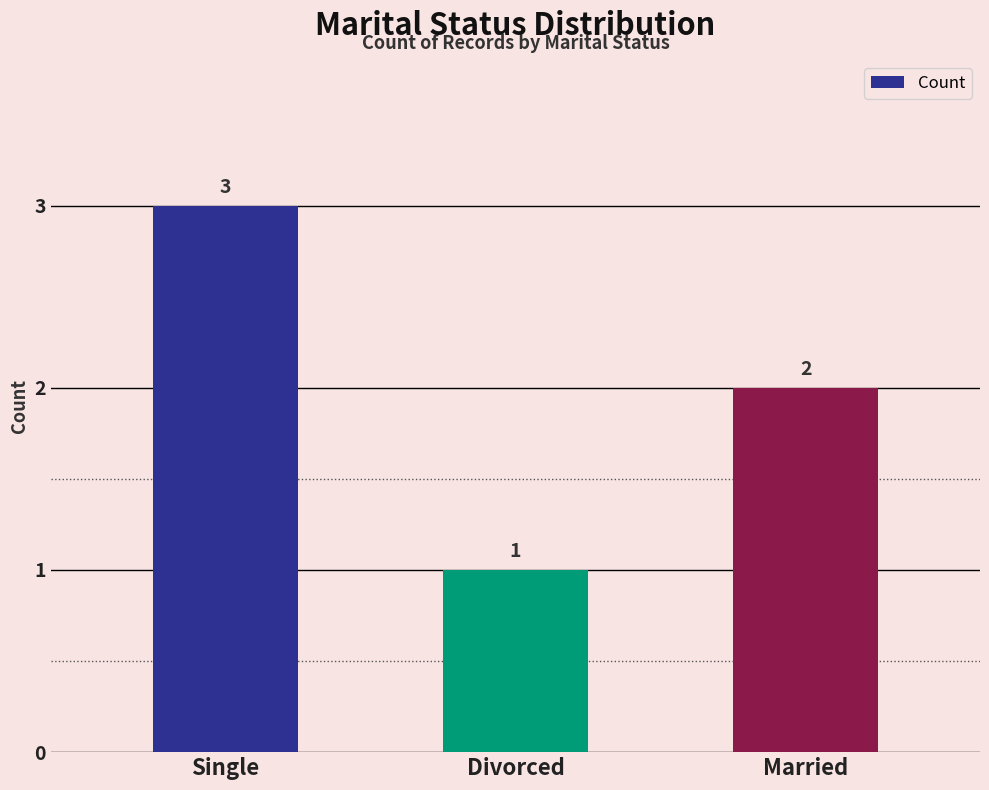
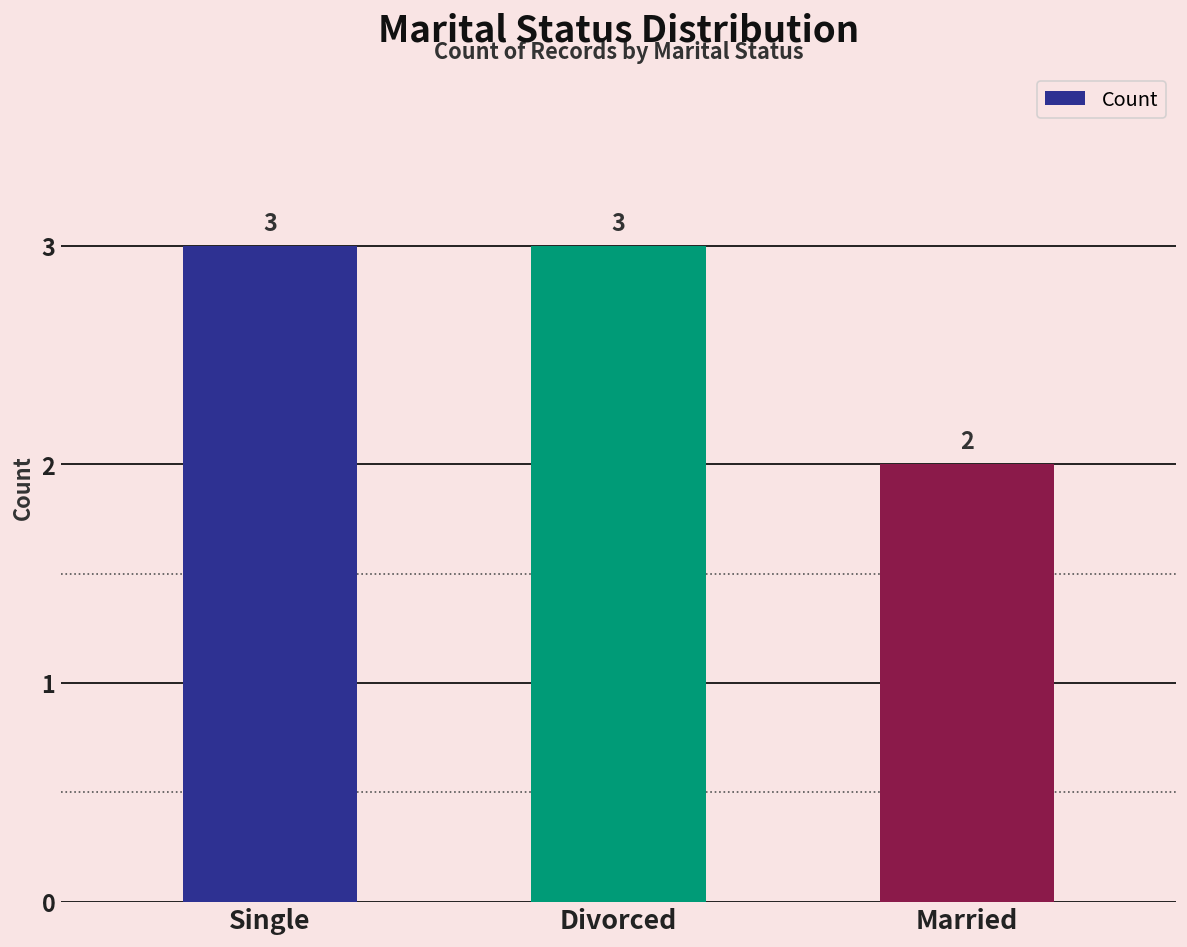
Divorced: 1 -> 3
